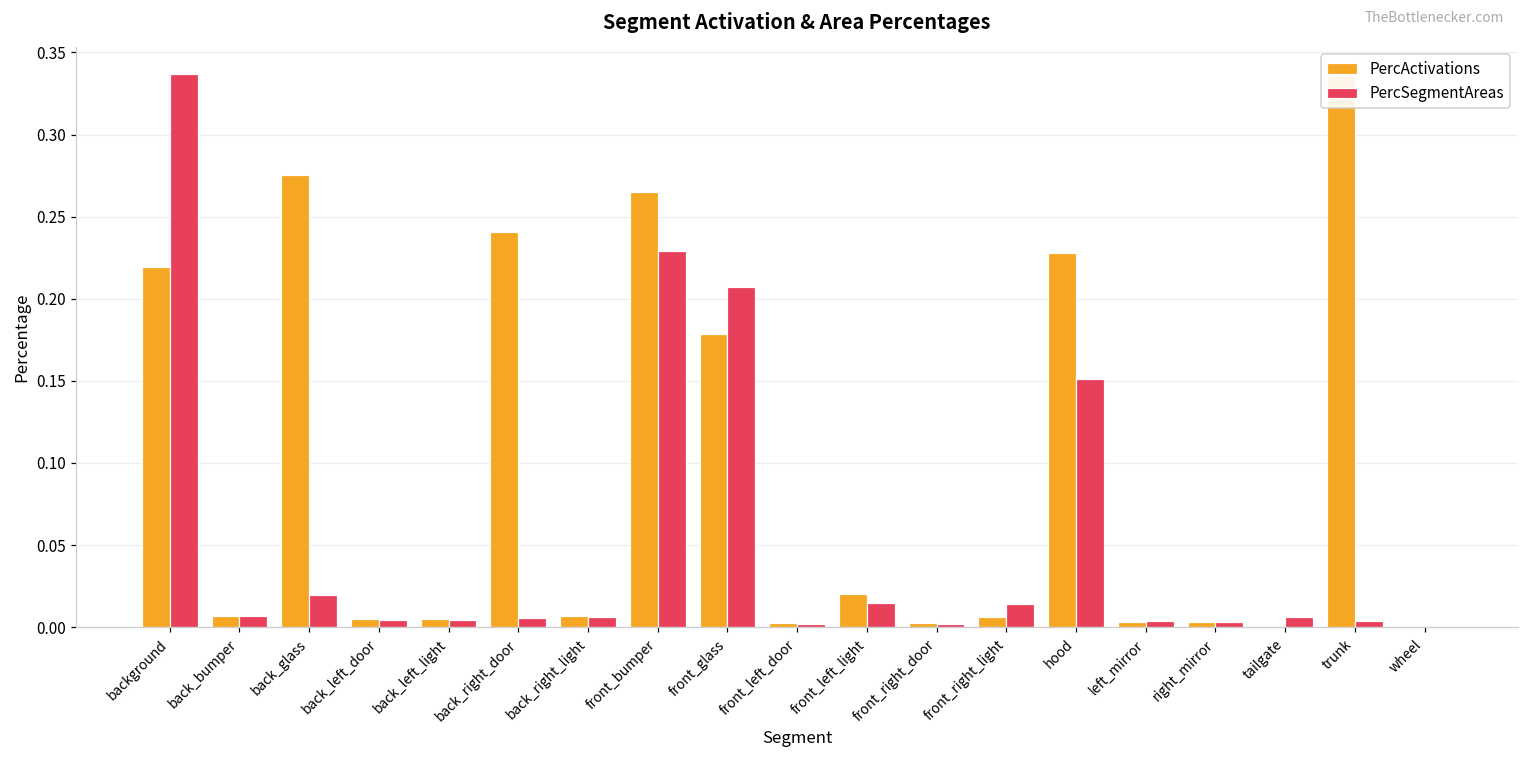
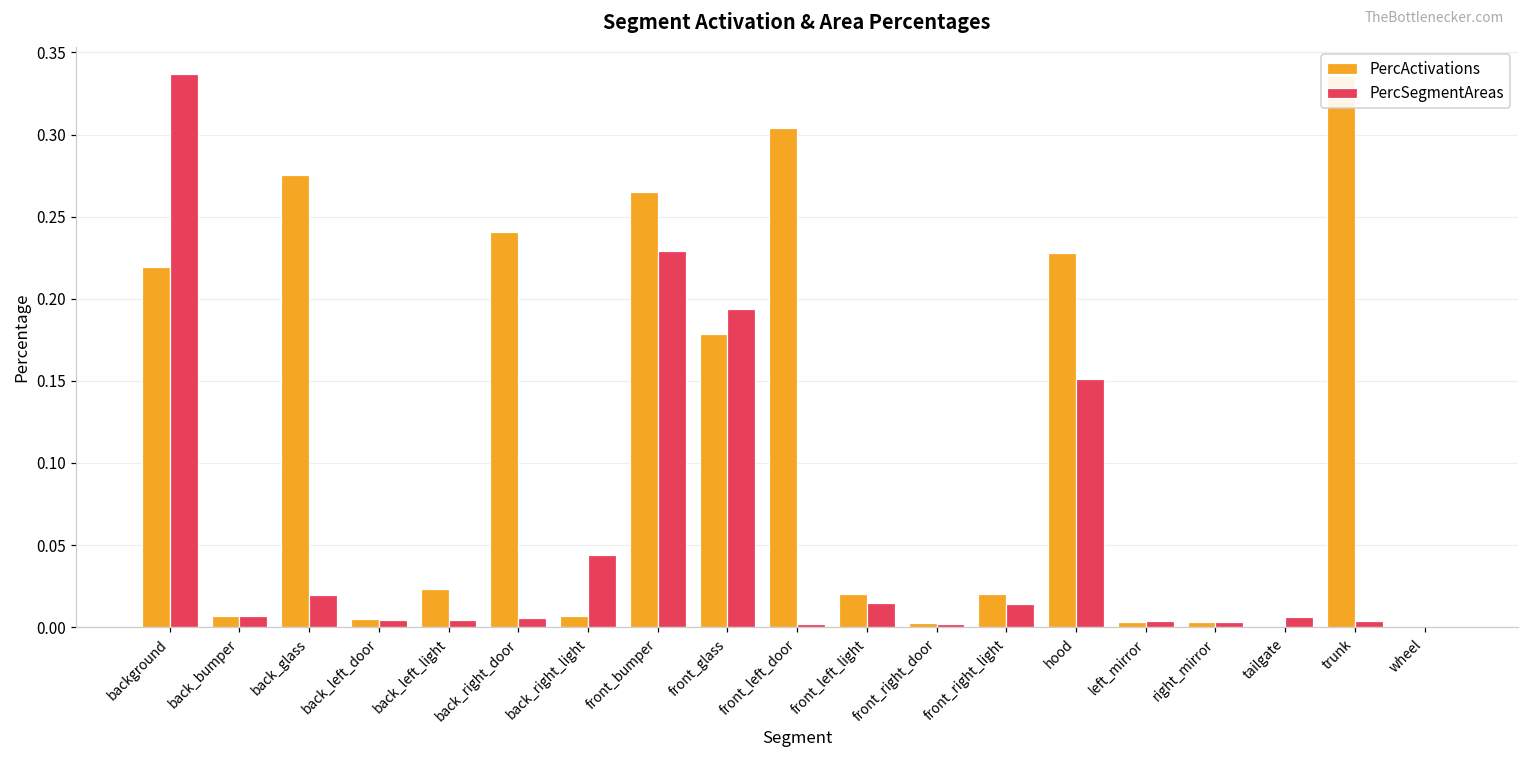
PercActivations, back_left_light: 0.005 -> 0.023
PercSegmentAreas, back_right_light: 0.006 -> 0.044
PercSegmentAreas, front_glass: 0.207 -> 0.194
PercActivations, front_left_door: 0.003 -> 0.304
PercActivations, front_right_light: 0.006 -> 0.020
